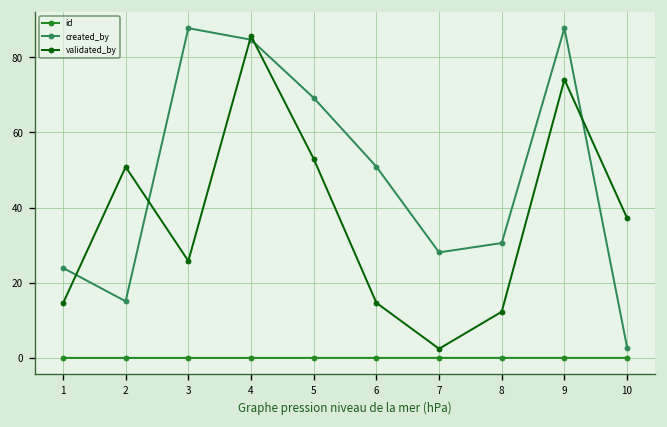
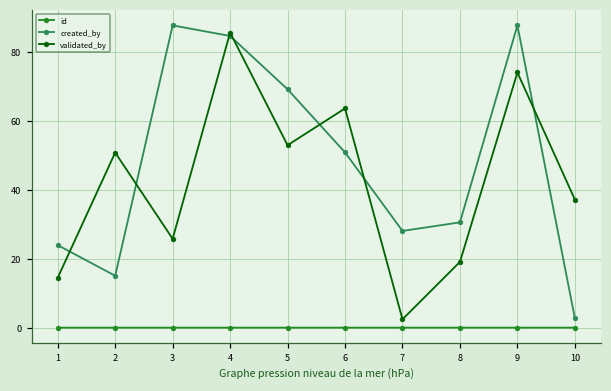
validated_by, 6: 15 -> 64
validated_by, 8: 12 -> 19
